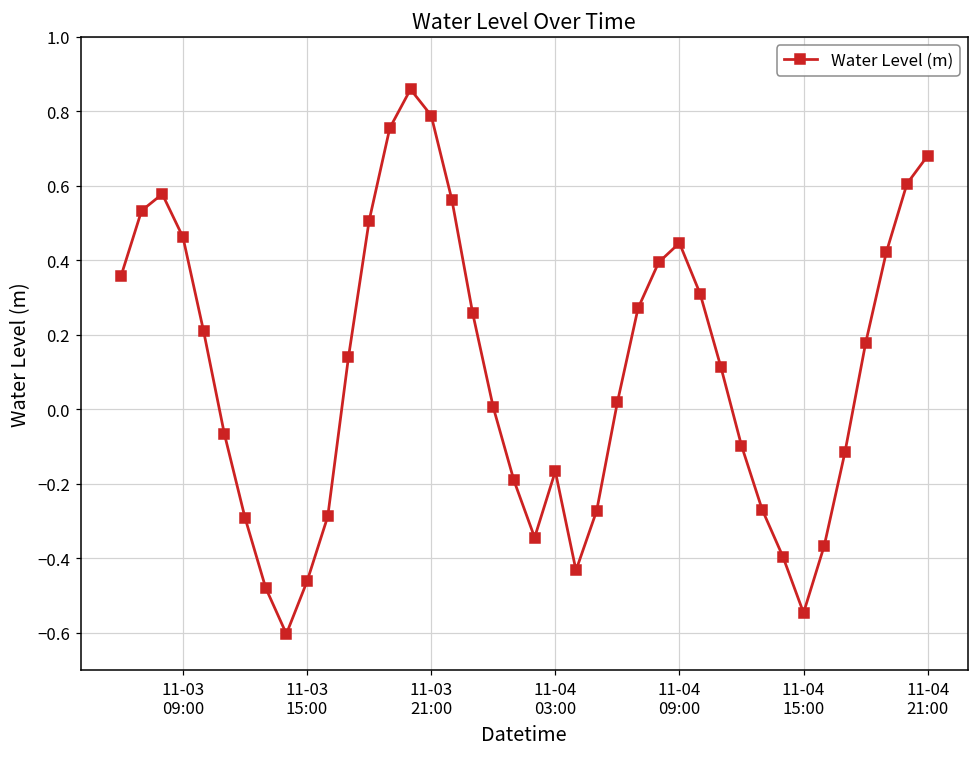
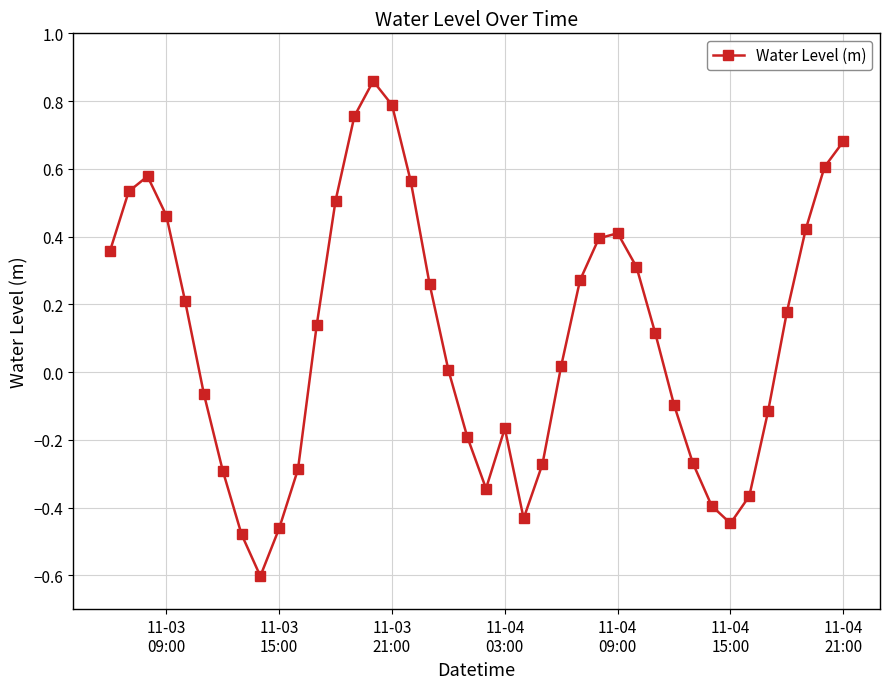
11-04 09:00: 0.45 -> 0.41
11-04 15:00: -0.55 -> -0.45
